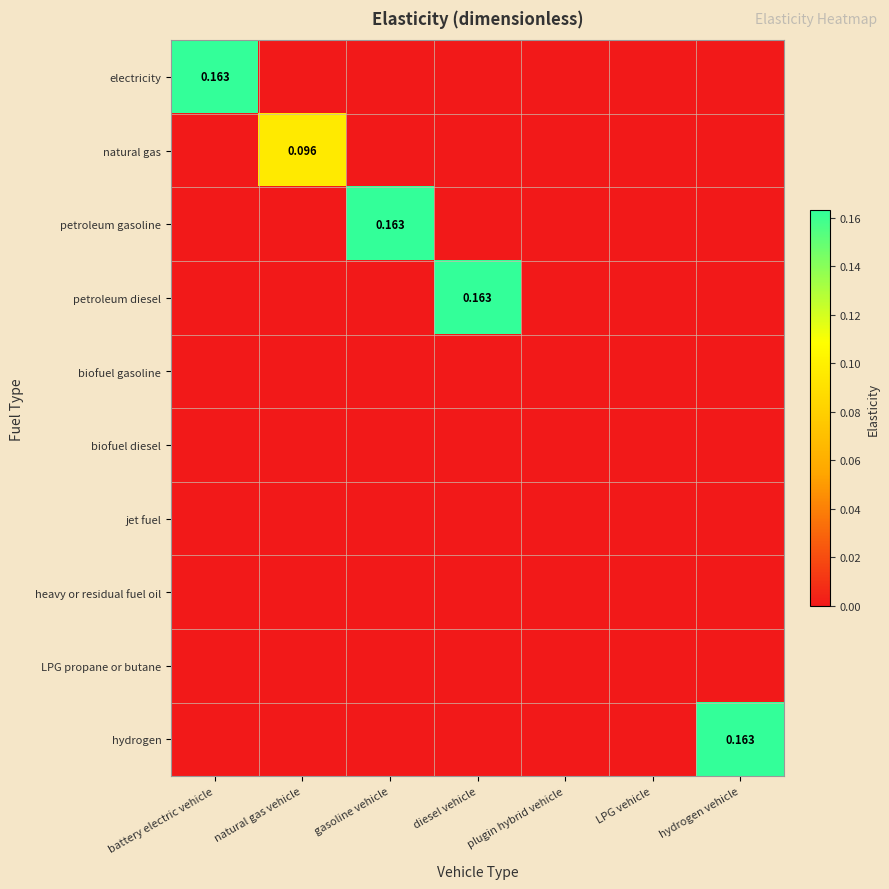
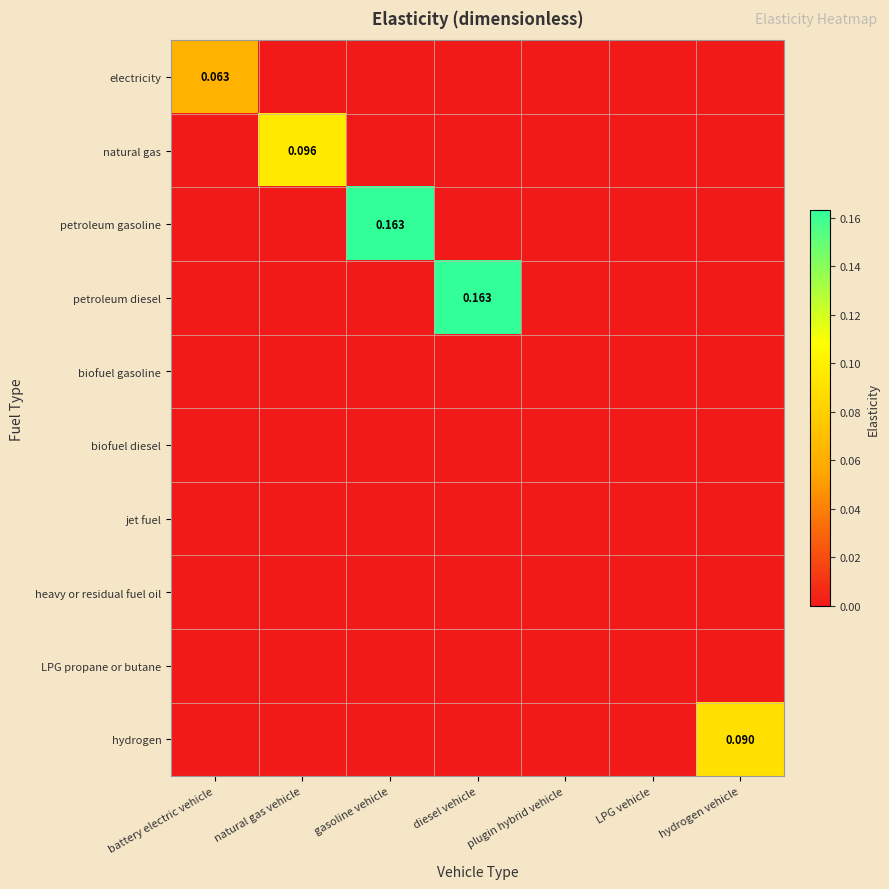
electricity, battery electric vehicle: 0.163 -> 0.063
hydrogen, hydrogen vehicle: 0.163 -> 0.090
